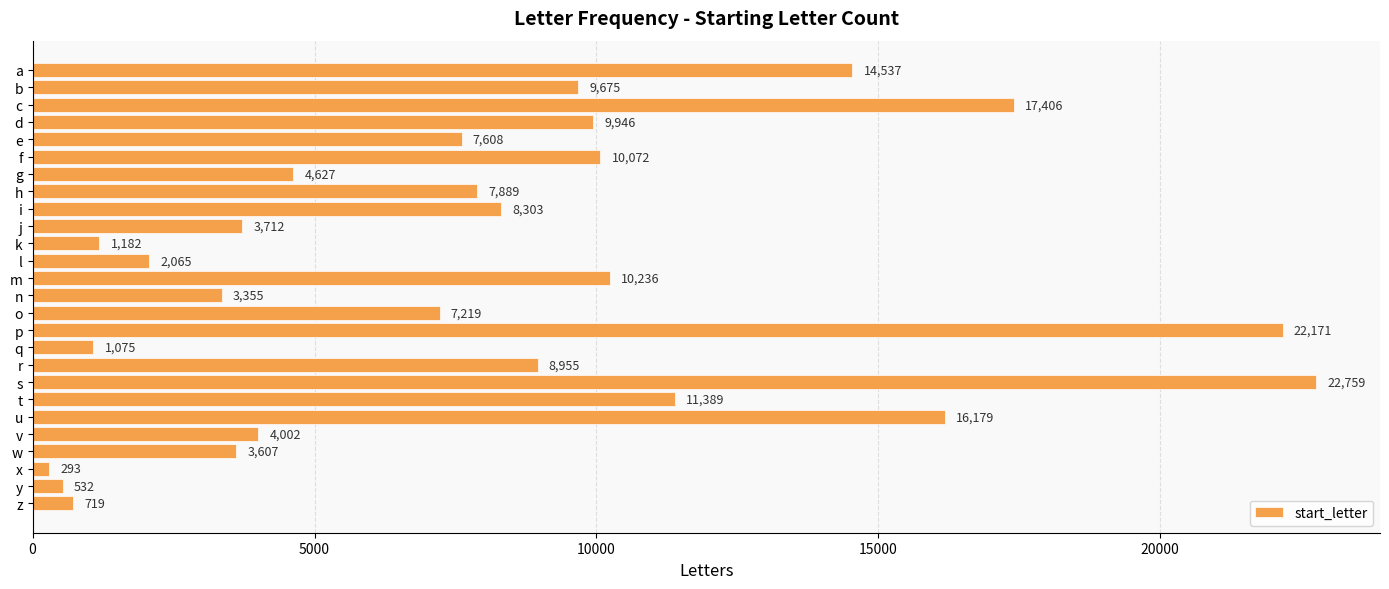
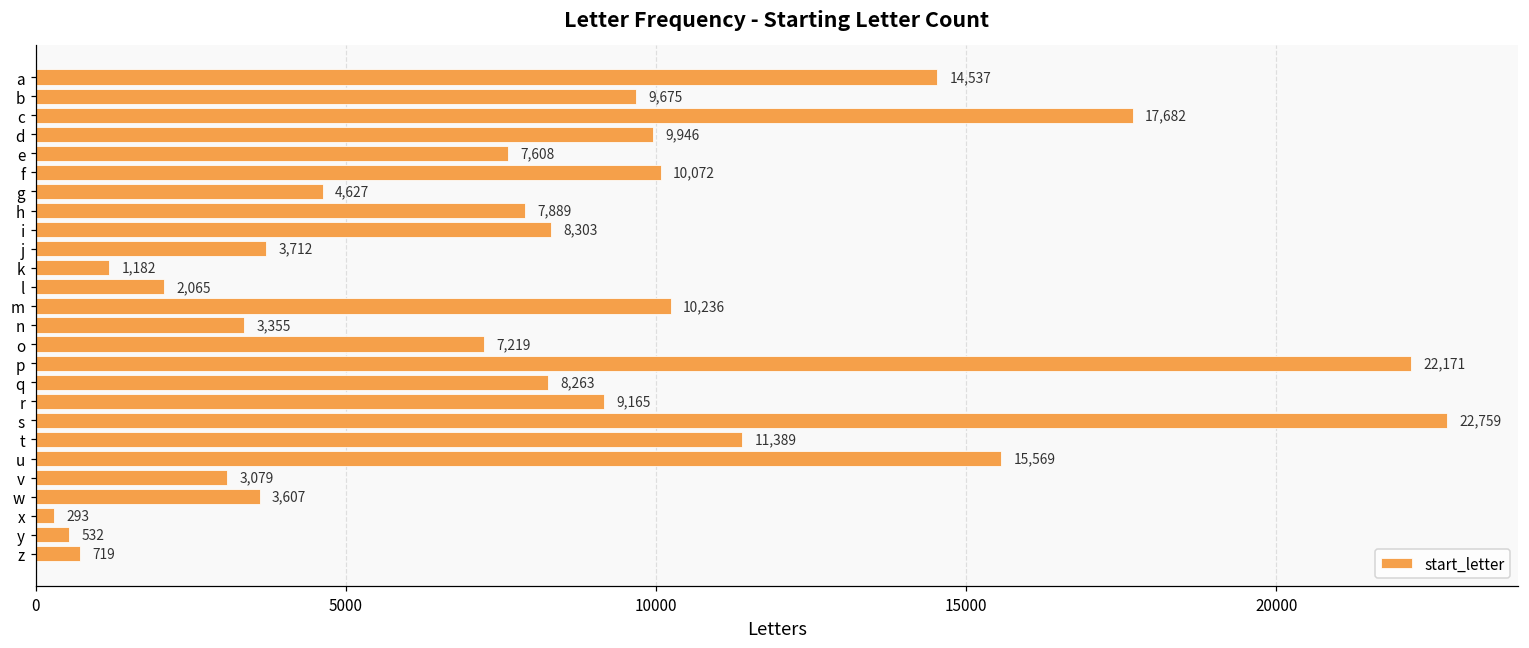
c: 17,406 -> 17,682
q: 1,075 -> 8,263
r: 8,955 -> 9,165
u: 16,179 -> 15,569
v: 4,002 -> 3,079
